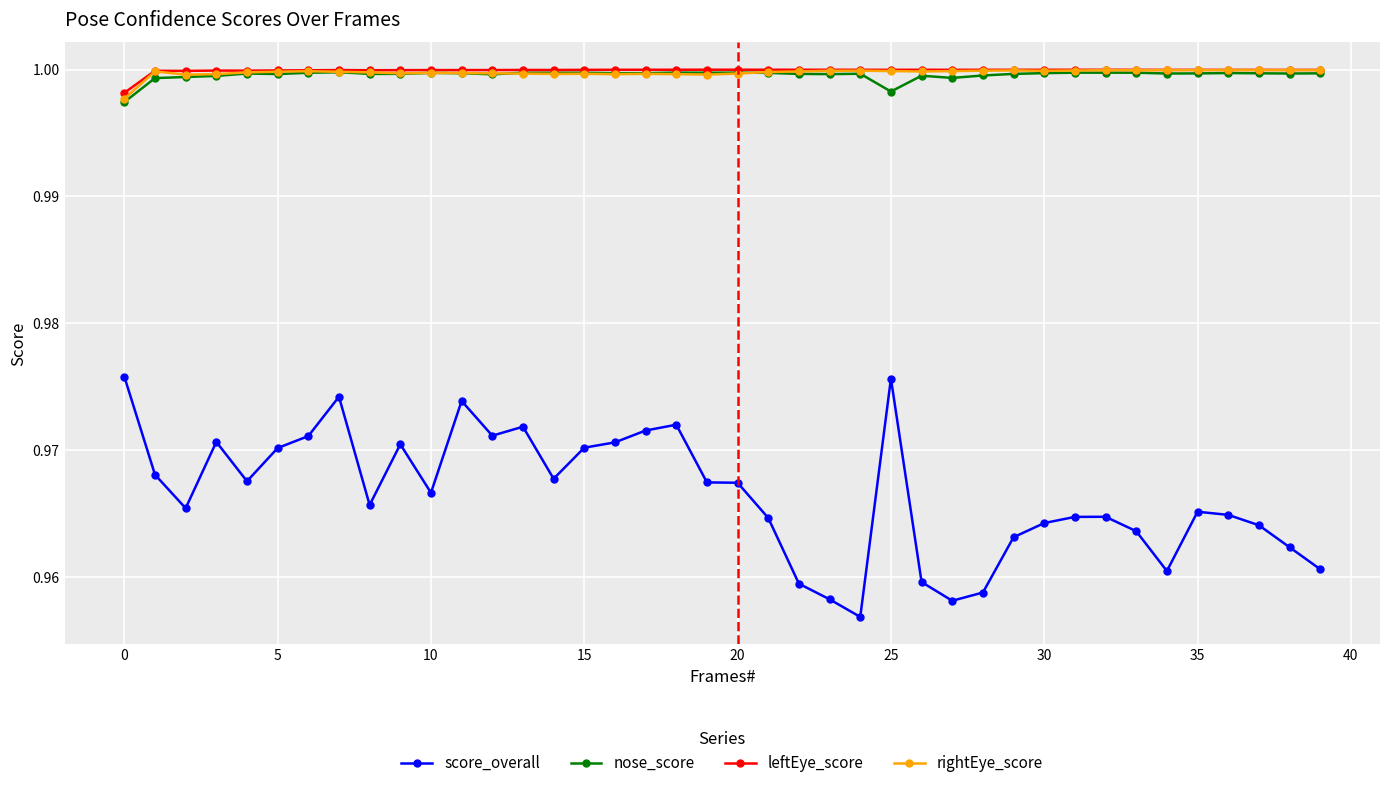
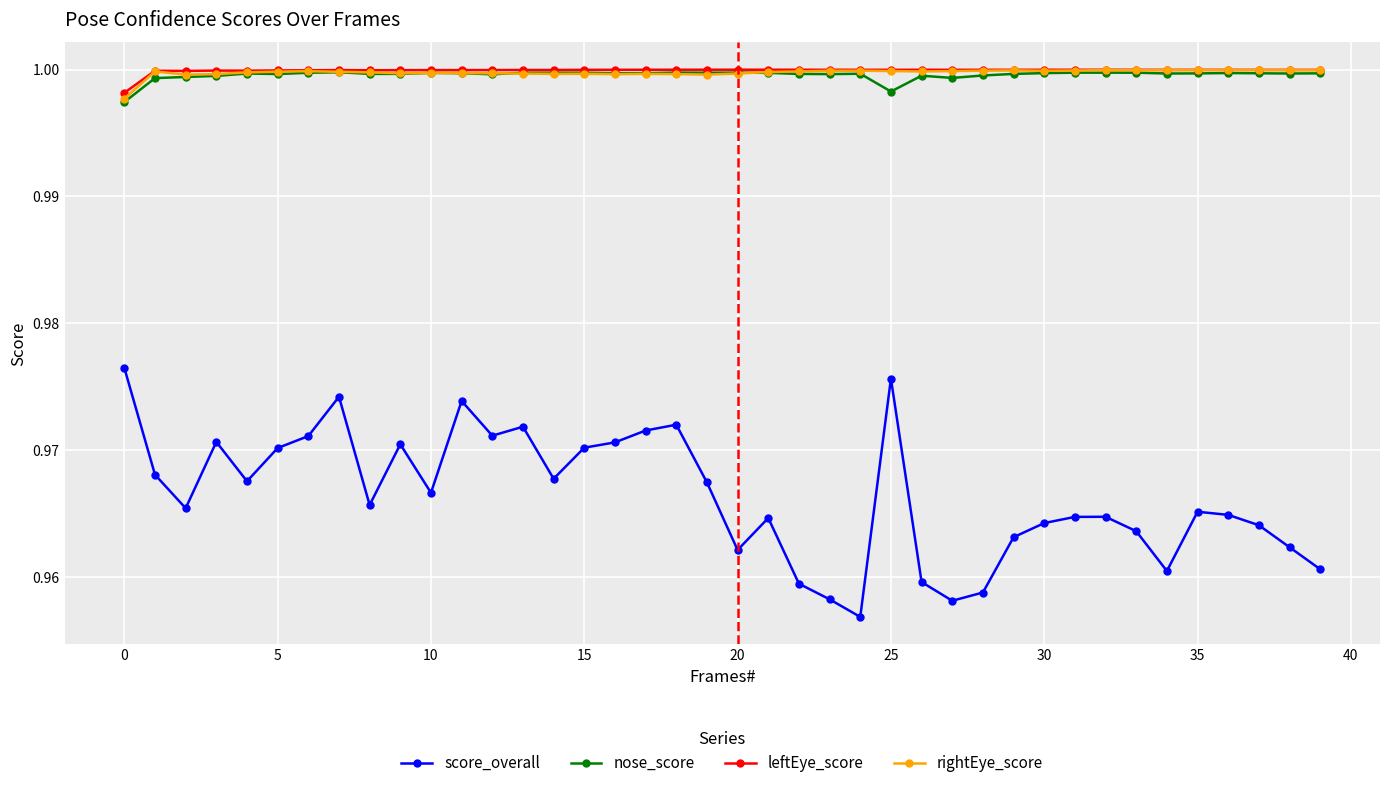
score_overall, 0: 0.9758 -> 0.9765
score_overall, 20: 0.9674 -> 0.9621
